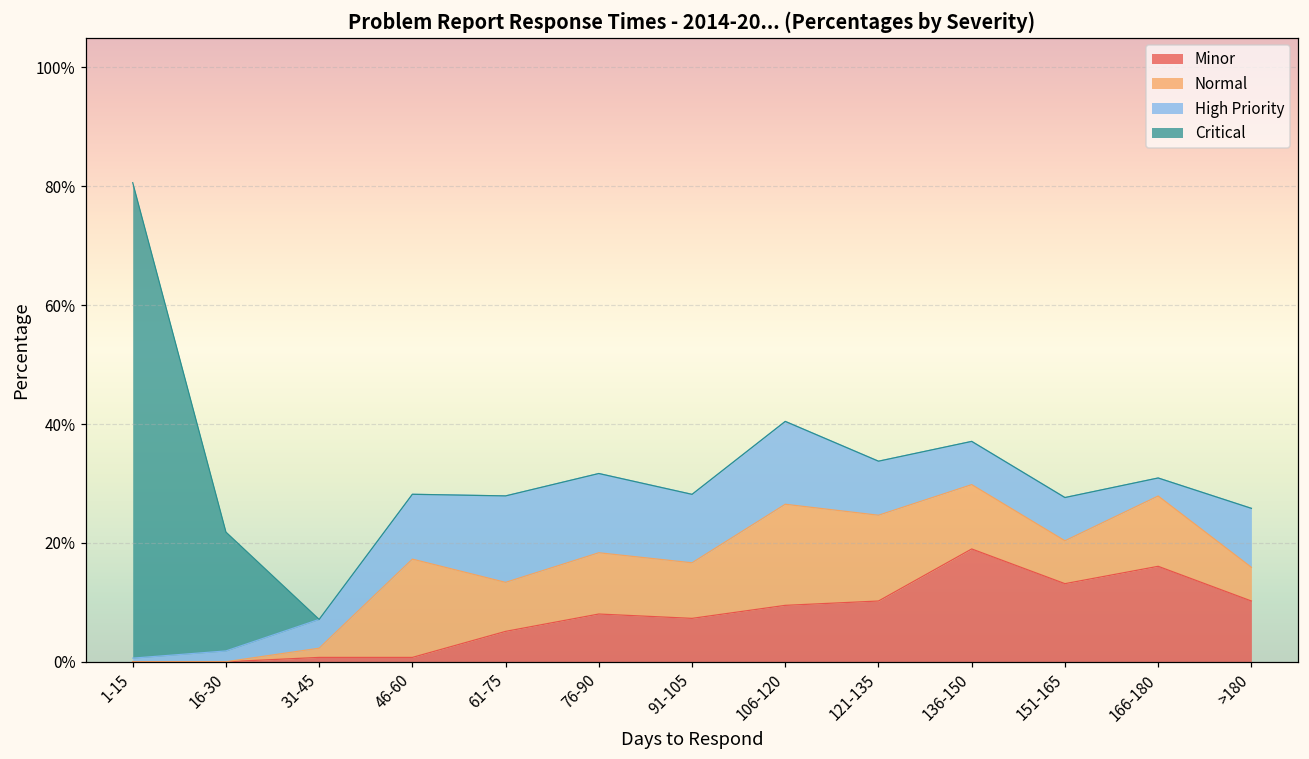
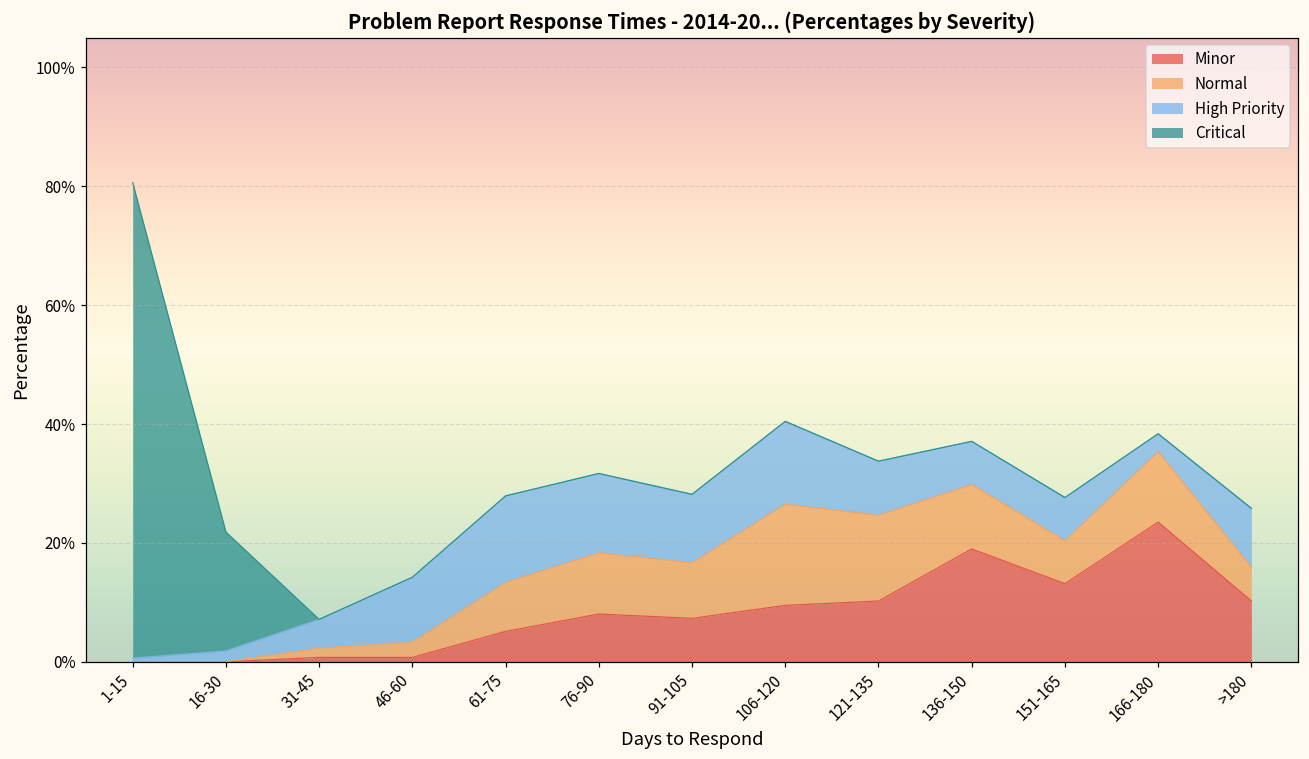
Normal, 46-60: 17% -> 3%
Minor, 166-180: 16% -> 23%
